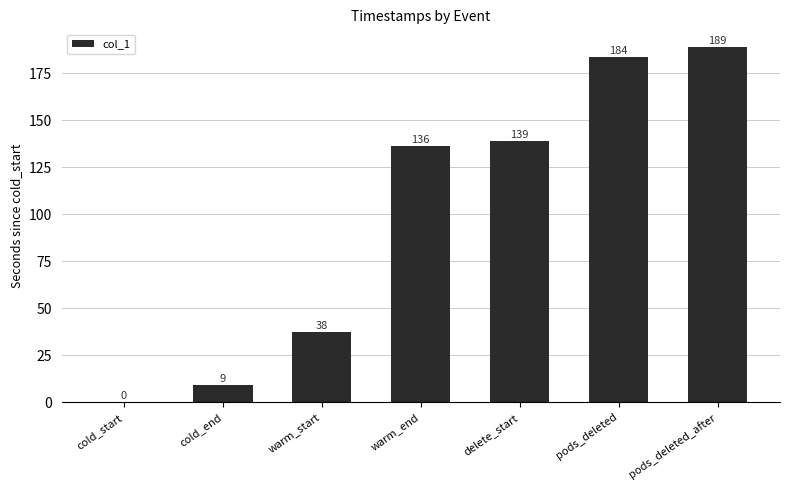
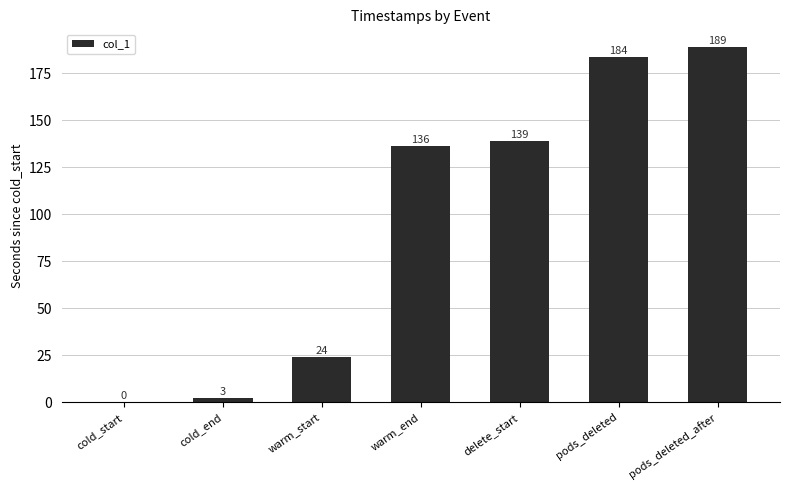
cold_end: 9 -> 3
warm_start: 38 -> 24
